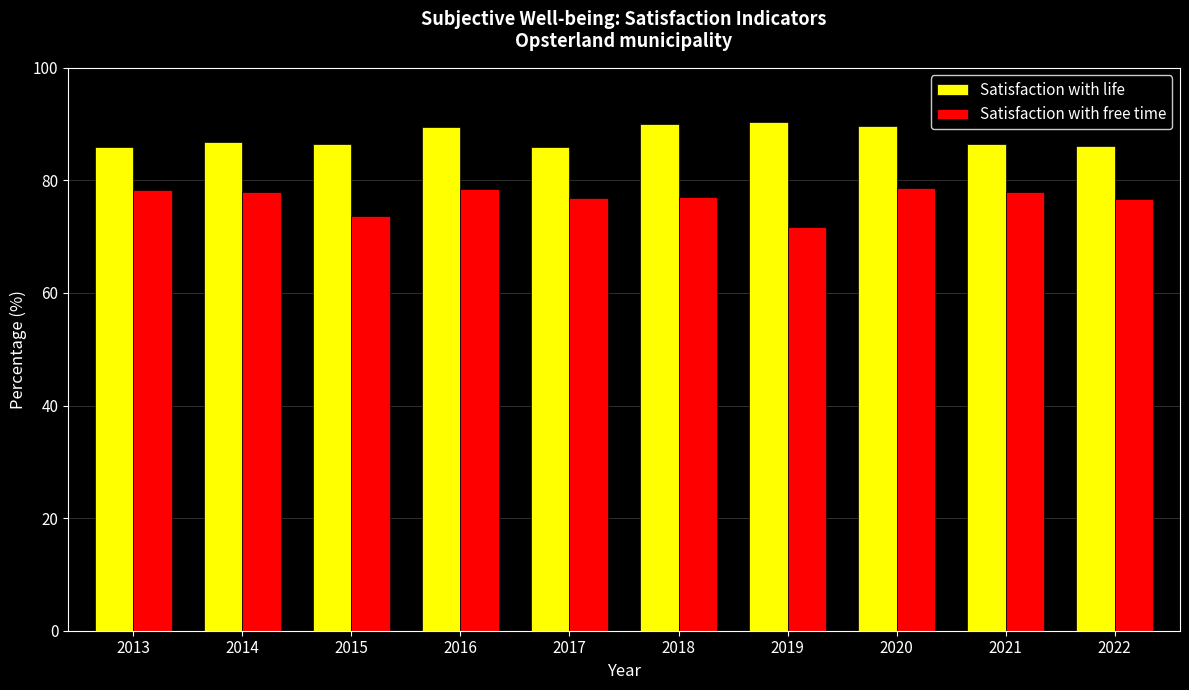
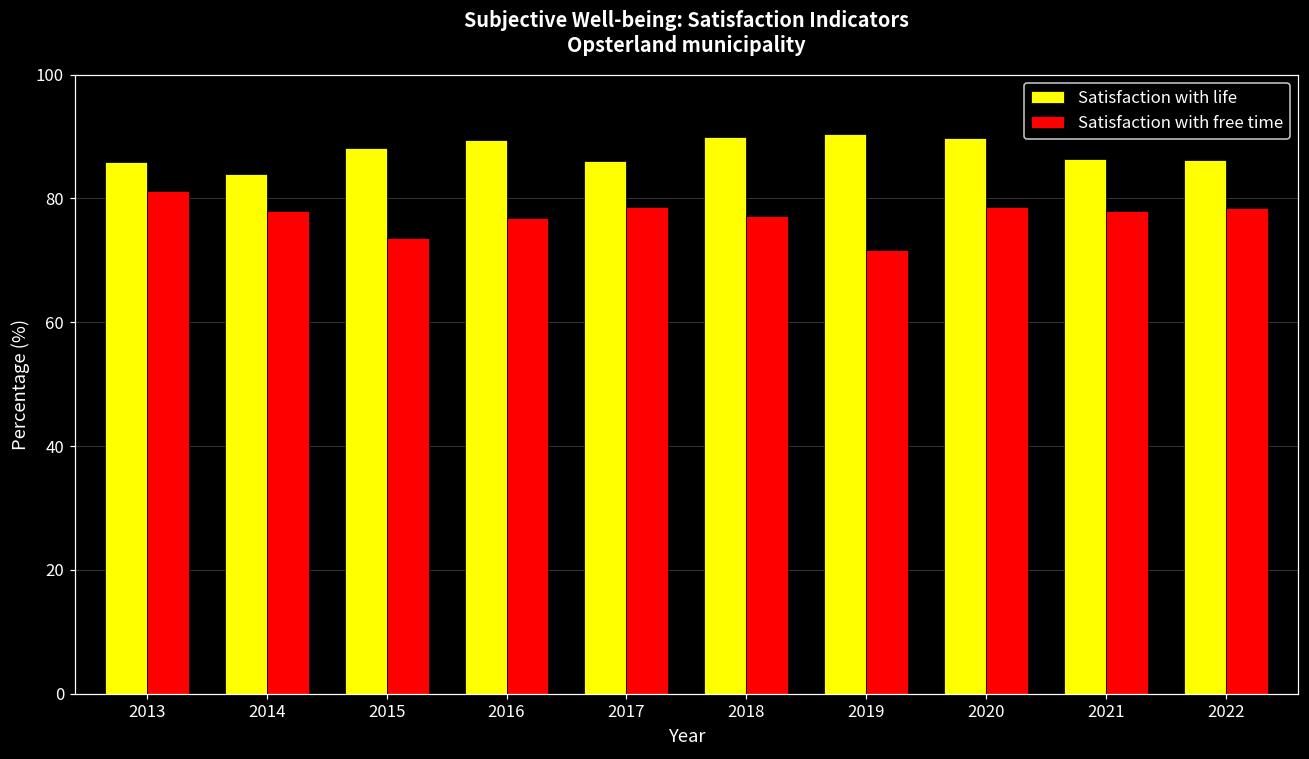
Satisfaction with free time, 2013: 78 -> 81
Satisfaction with life, 2014: 87 -> 84
Satisfaction with life, 2015: 86 -> 88
Satisfaction with free time, 2016: 79 -> 77
Satisfaction with free time, 2017: 77 -> 79
Satisfaction with free time, 2022: 77 -> 78
